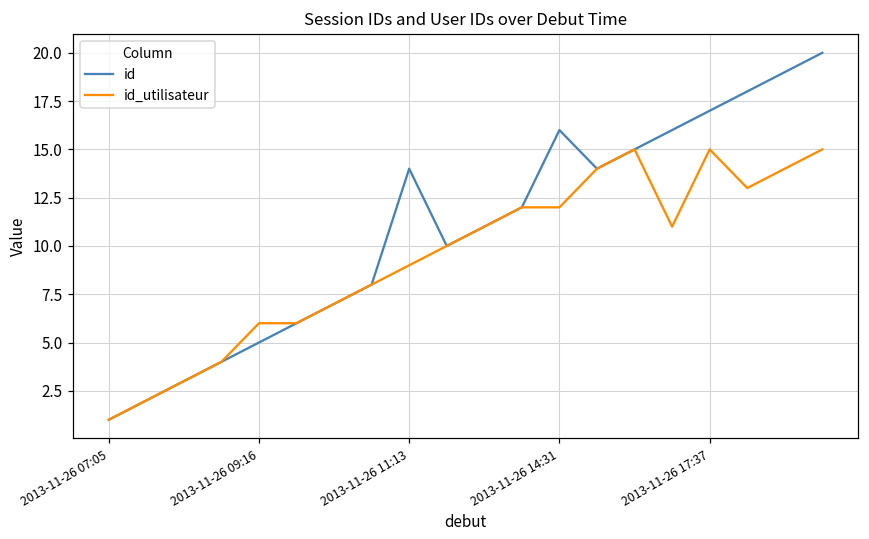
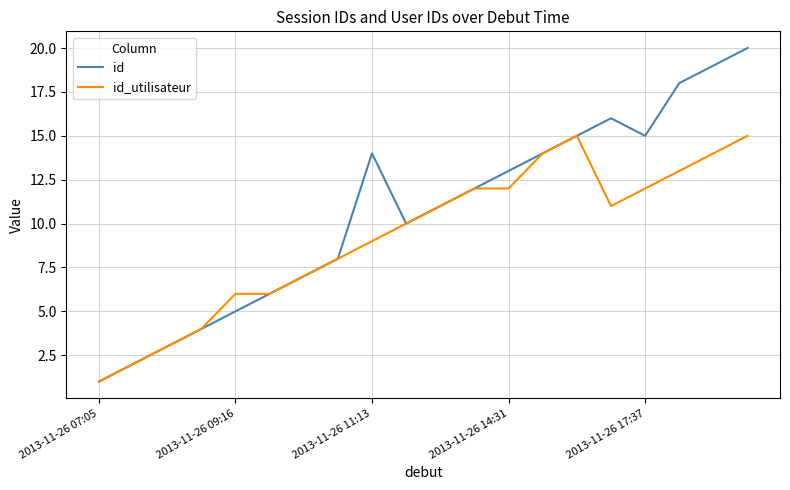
id, 2013-11-26 14:31: 16 -> 13
id, 2013-11-26 17:37: 17 -> 15
id_utilisateur, 2013-11-26 17:37: 15 -> 12
